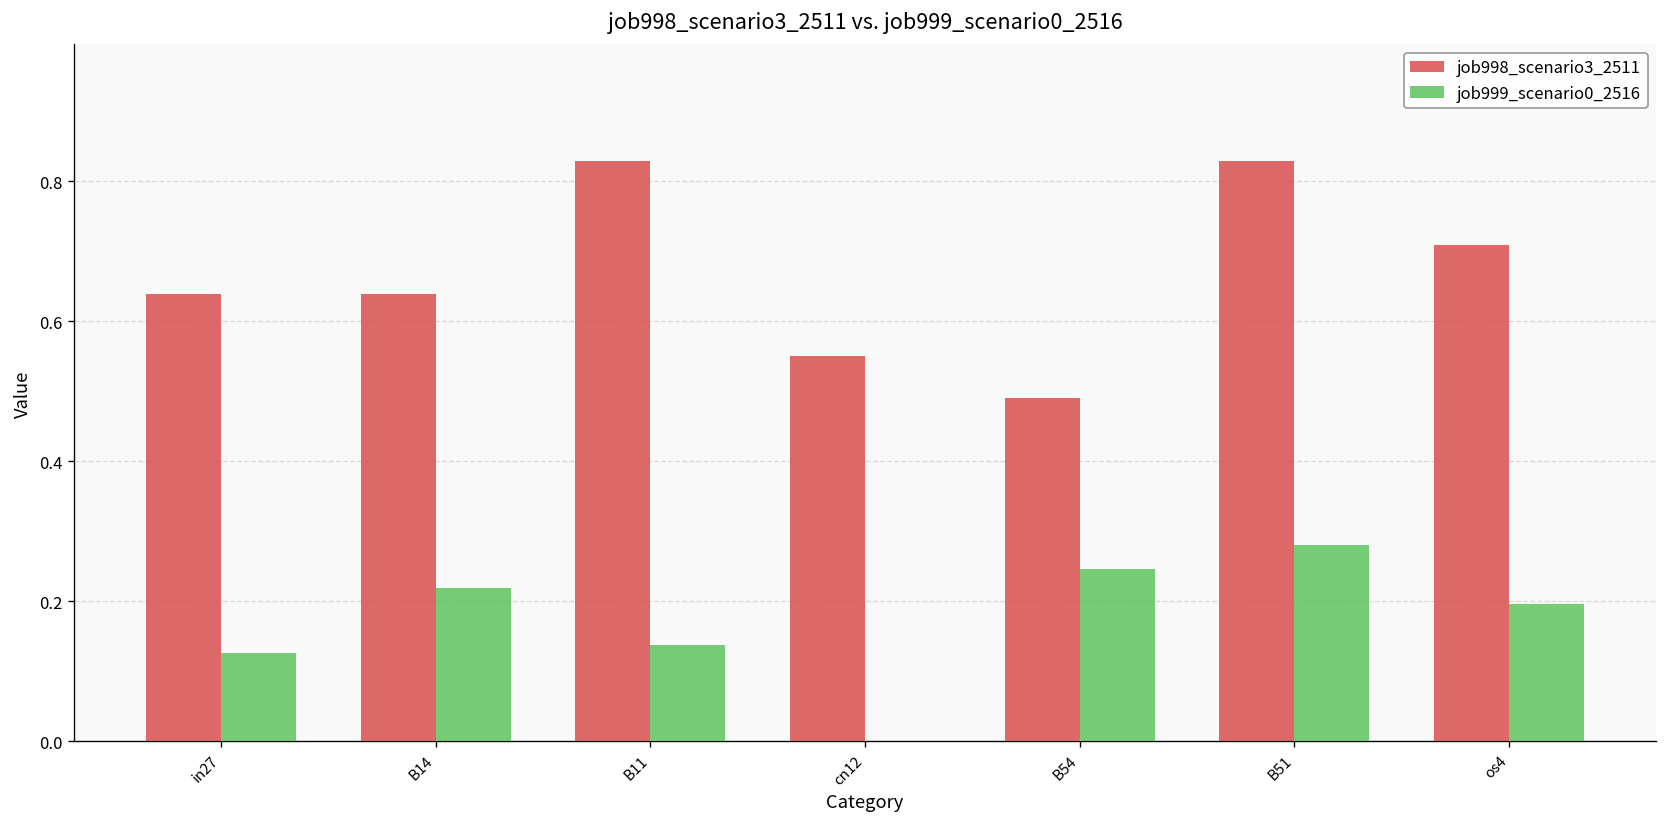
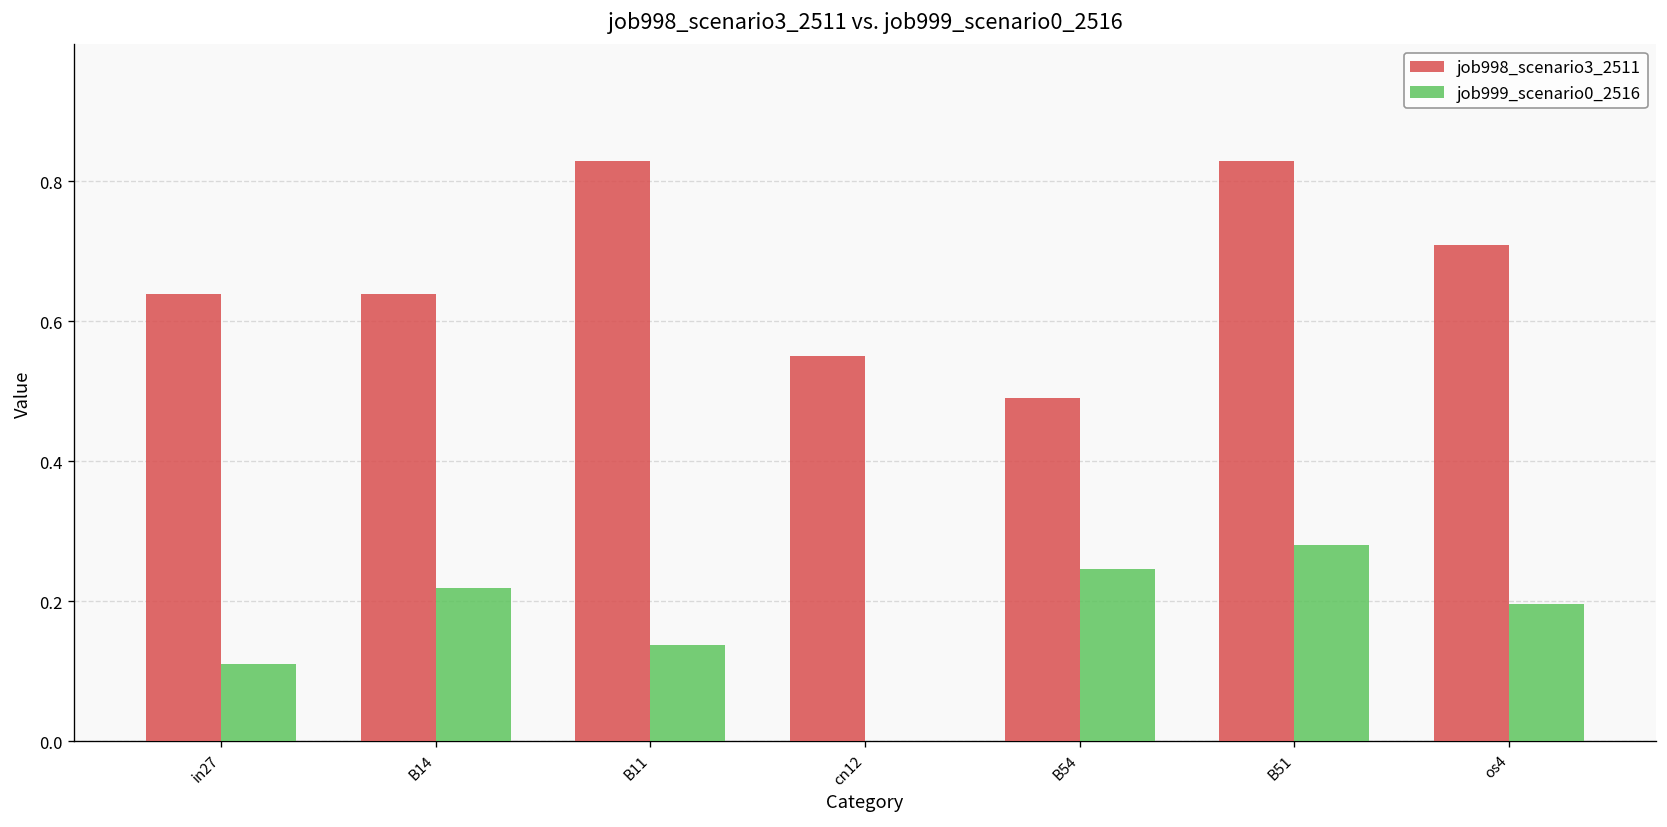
job999_scenario0_2516, in27: 0.13 -> 0.11
